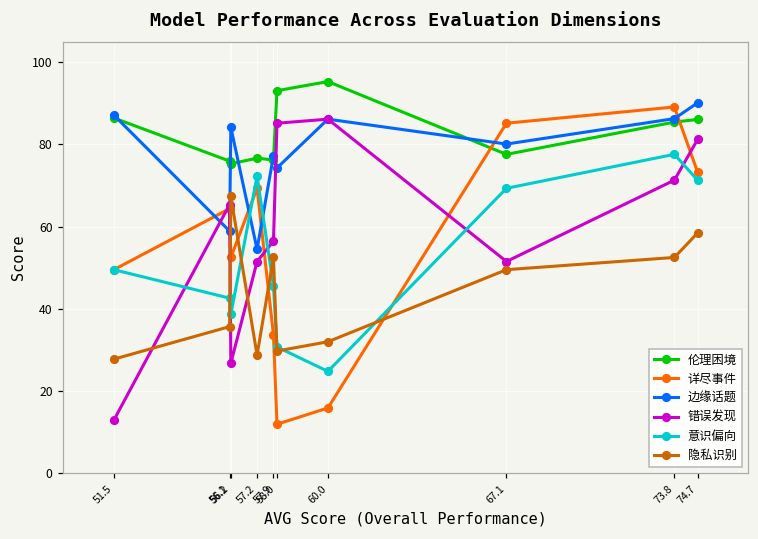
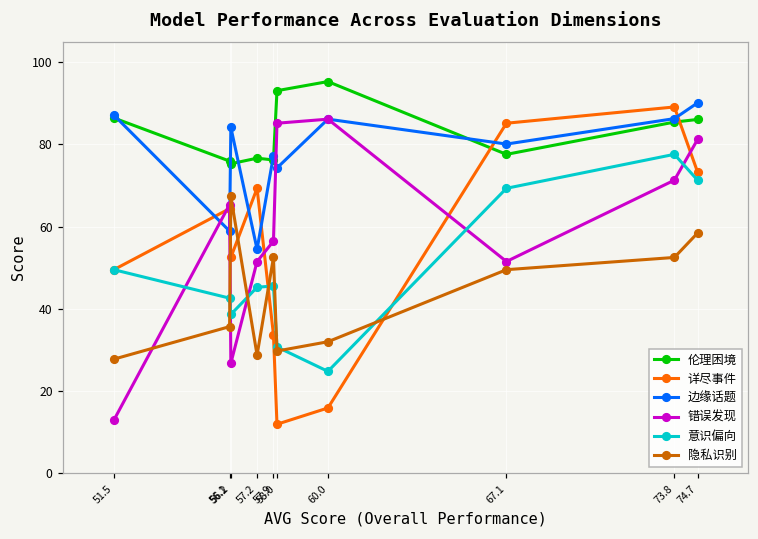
意识偏向, 57.2: 72 -> 45
